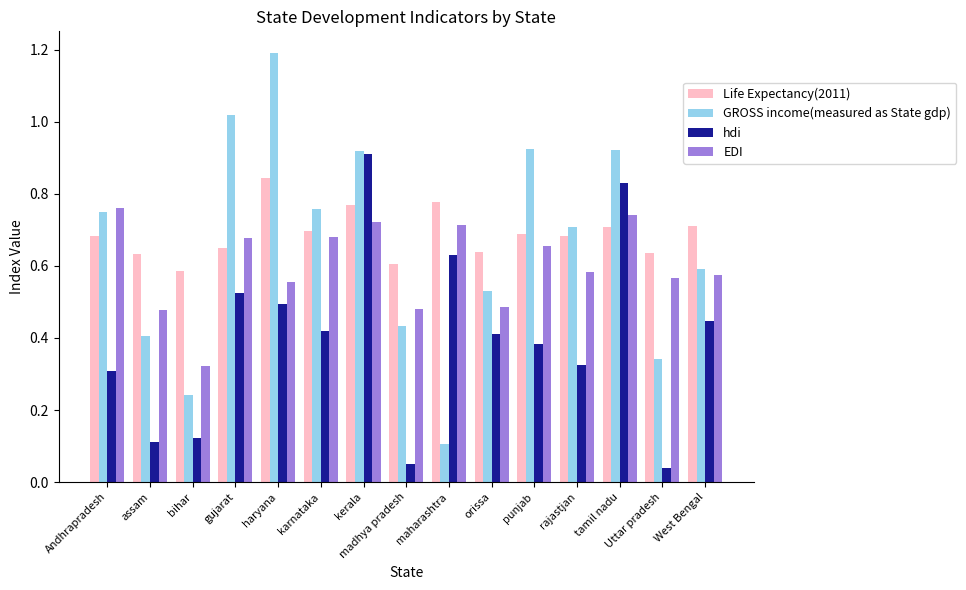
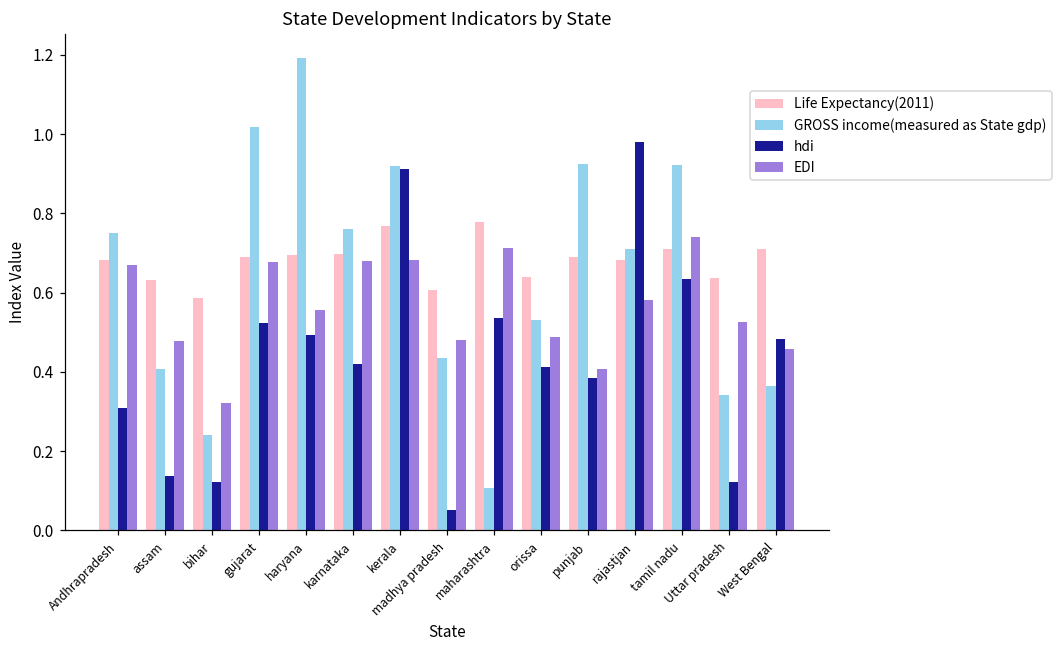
EDI, Andhrapradesh: 0.76 -> 0.67
hdi, assam: 0.11 -> 0.14
Life Expectancy(2011), gujarat: 0.65 -> 0.69
Life Expectancy(2011), haryana: 0.84 -> 0.70
EDI, kerala: 0.72 -> 0.68
hdi, maharashtra: 0.63 -> 0.54
EDI, punjab: 0.65 -> 0.41
hdi, rajastjan: 0.32 -> 0.98
hdi, tamil nadu: 0.83 -> 0.63
hdi, Uttar pradesh: 0.04 -> 0.12
EDI, Uttar pradesh: 0.57 -> 0.53
GROSS income(measured as State gdp), West Bengal: 0.59 -> 0.36
hdi, West Bengal: 0.45 -> 0.48
EDI, West Bengal: 0.58 -> 0.46
